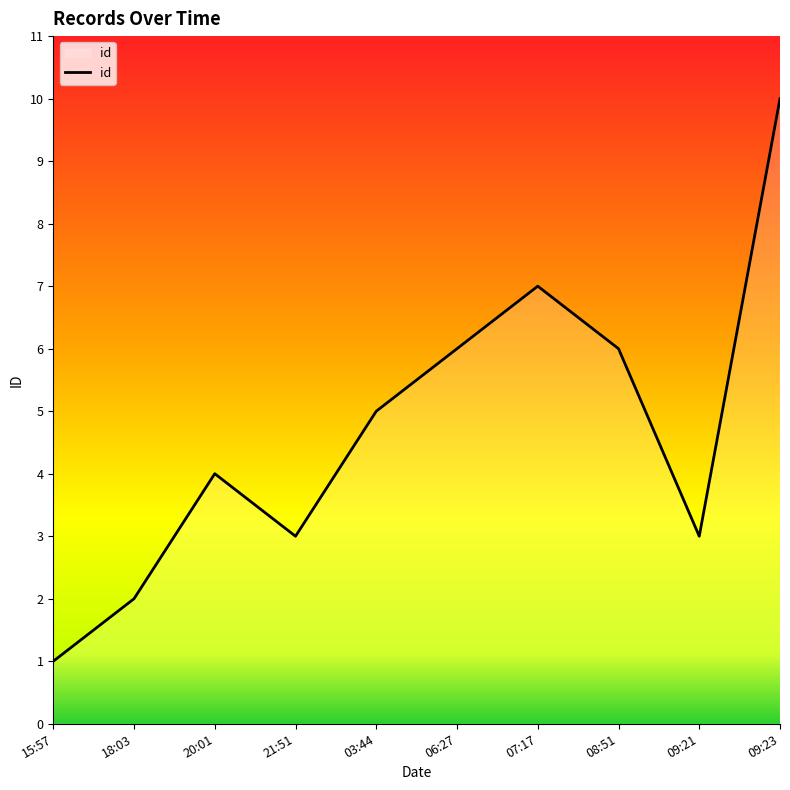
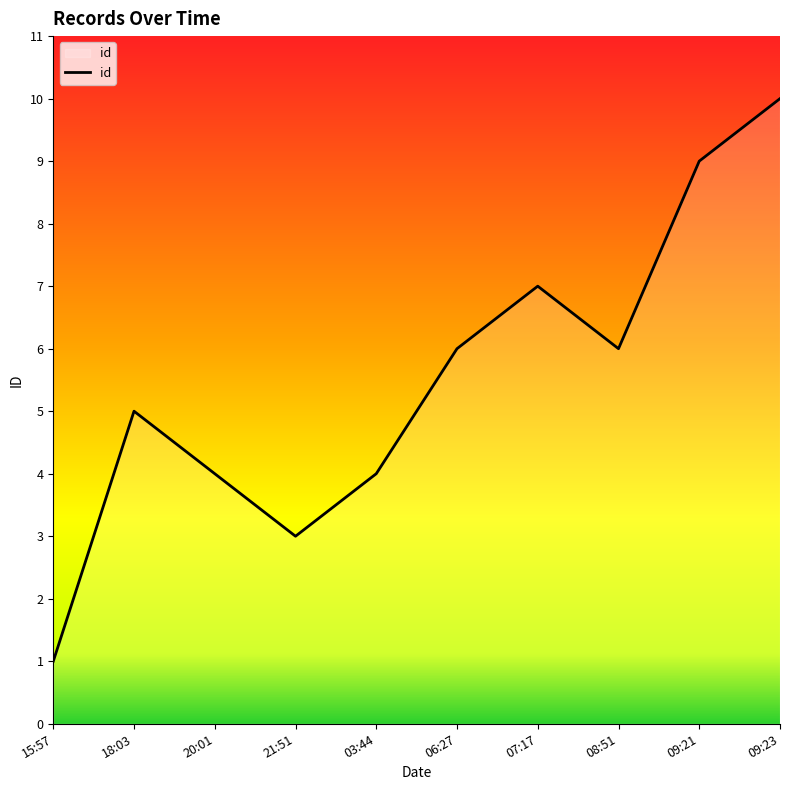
18:03: 2 -> 5
03:44: 5 -> 4
09:21: 3 -> 9
